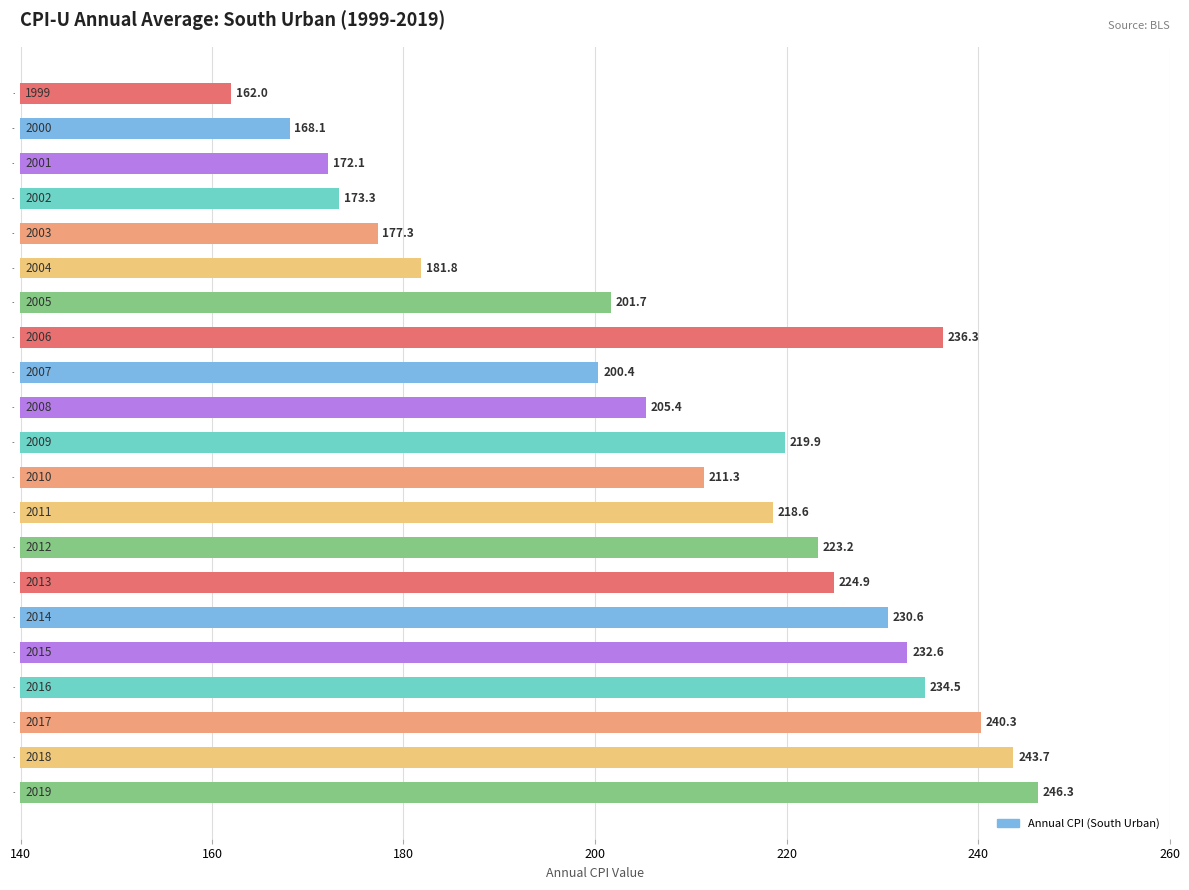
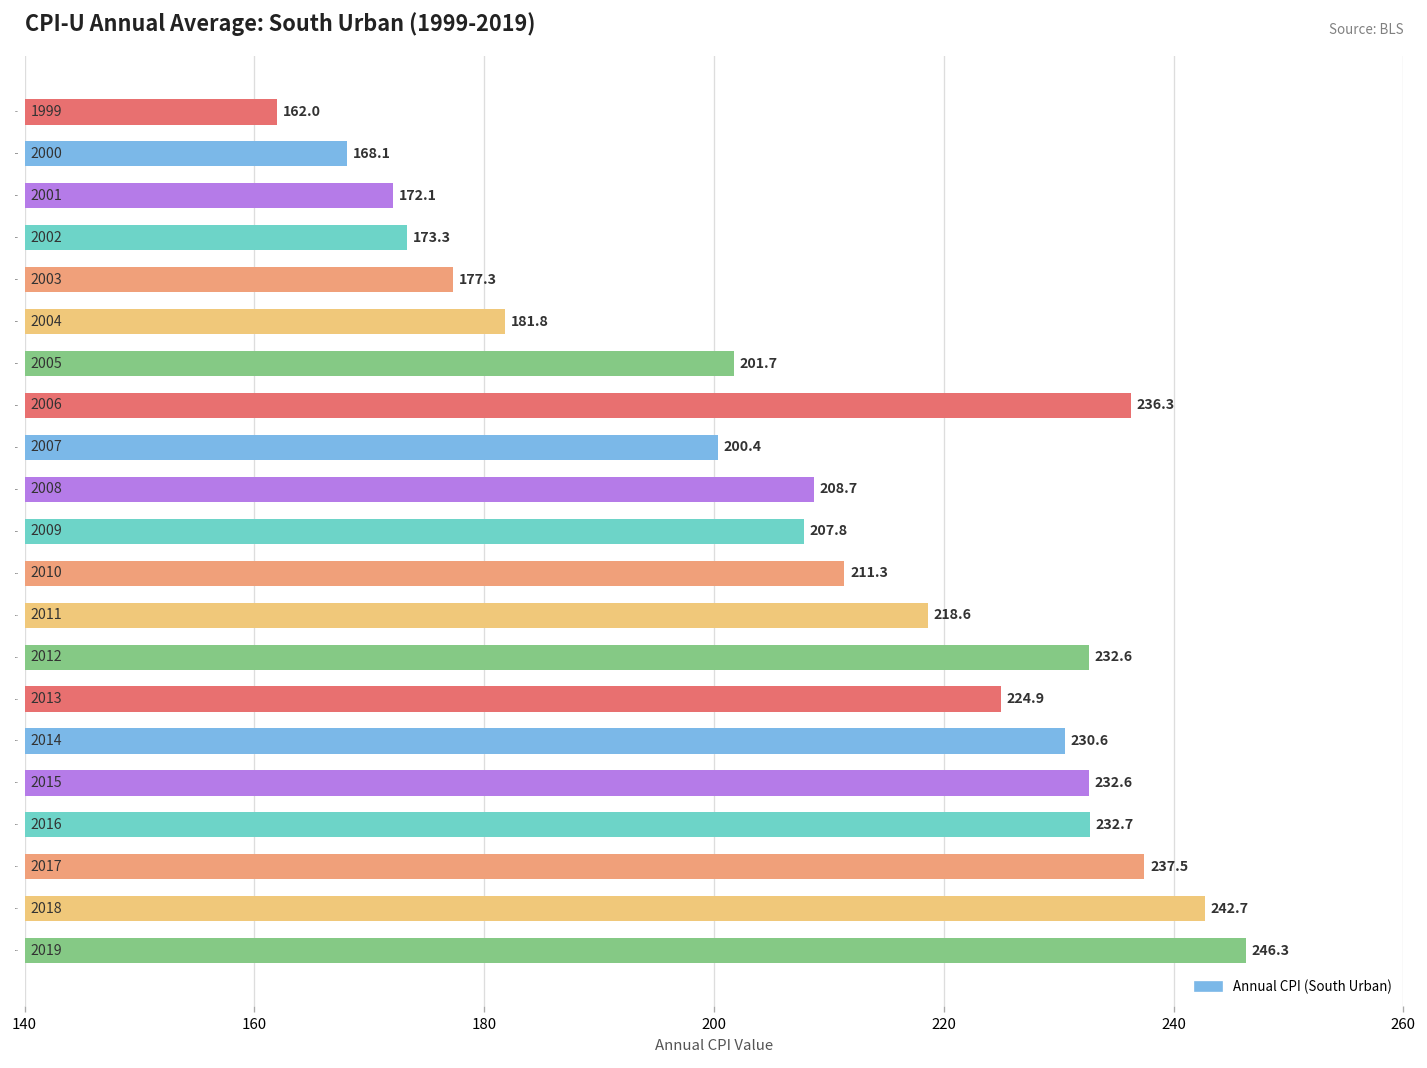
2008: 205.4 -> 208.7
2009: 219.9 -> 207.8
2012: 223.2 -> 232.6
2016: 234.5 -> 232.7
2017: 240.3 -> 237.5
2018: 243.7 -> 242.7
